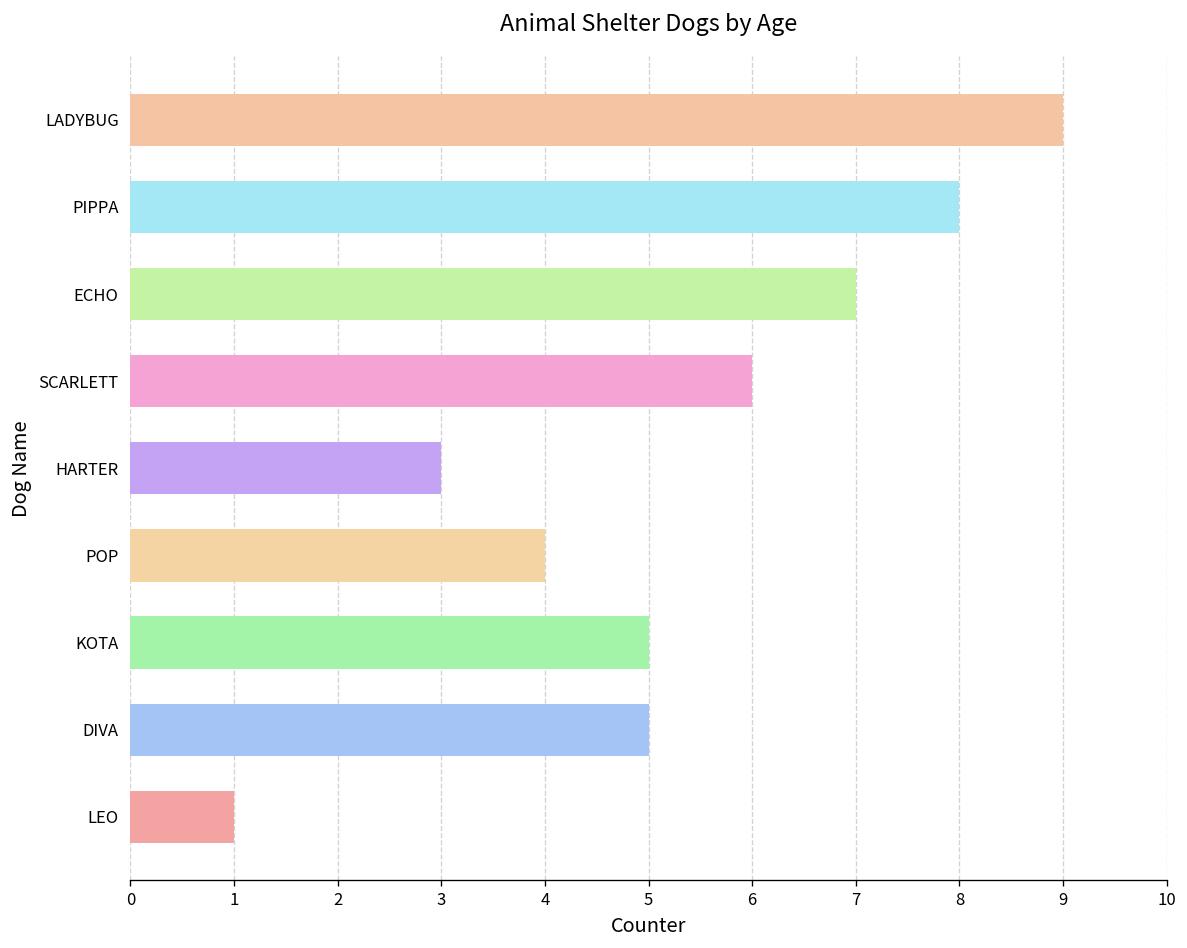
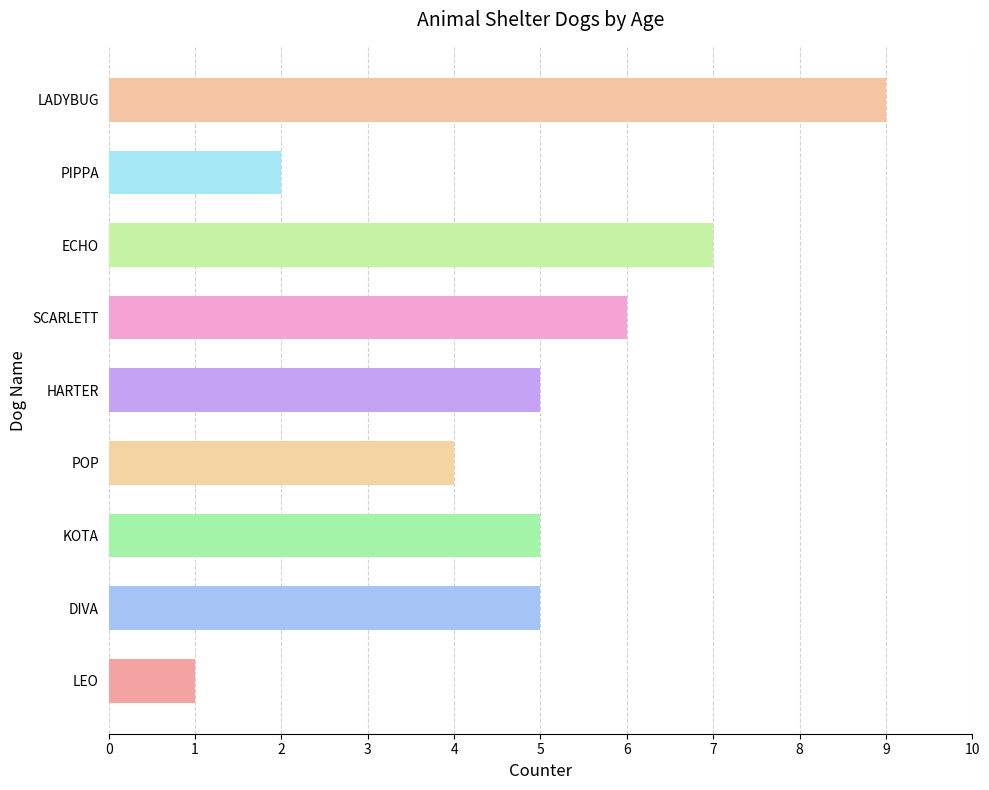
PIPPA: 8 -> 2
HARTER: 3 -> 5
